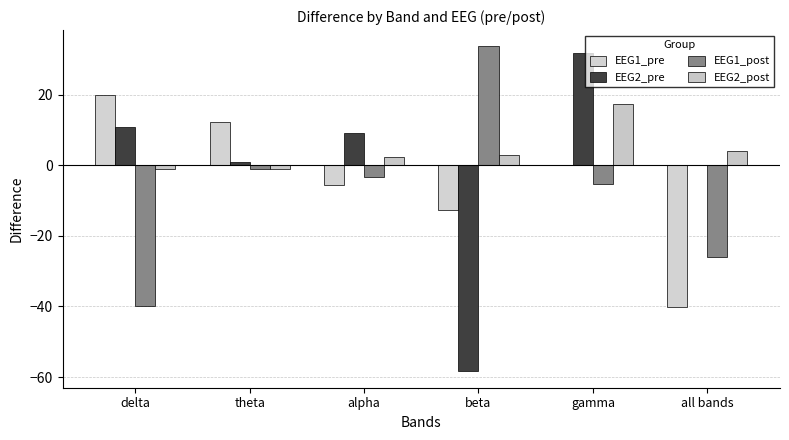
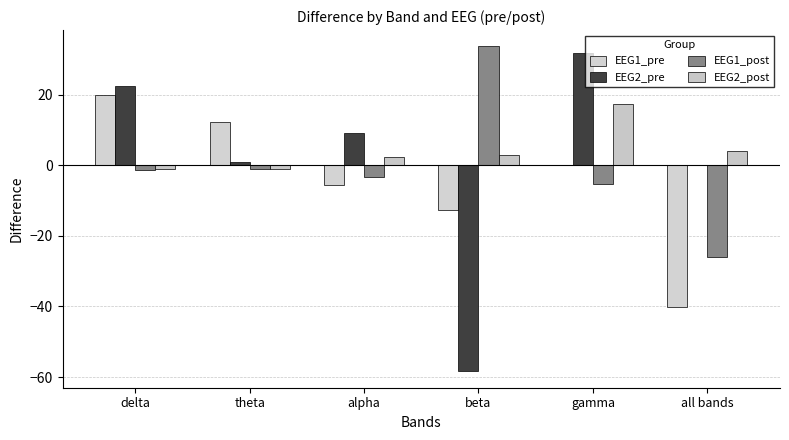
EEG2_pre, delta: 11 -> 22
EEG1_post, delta: -40 -> -1
